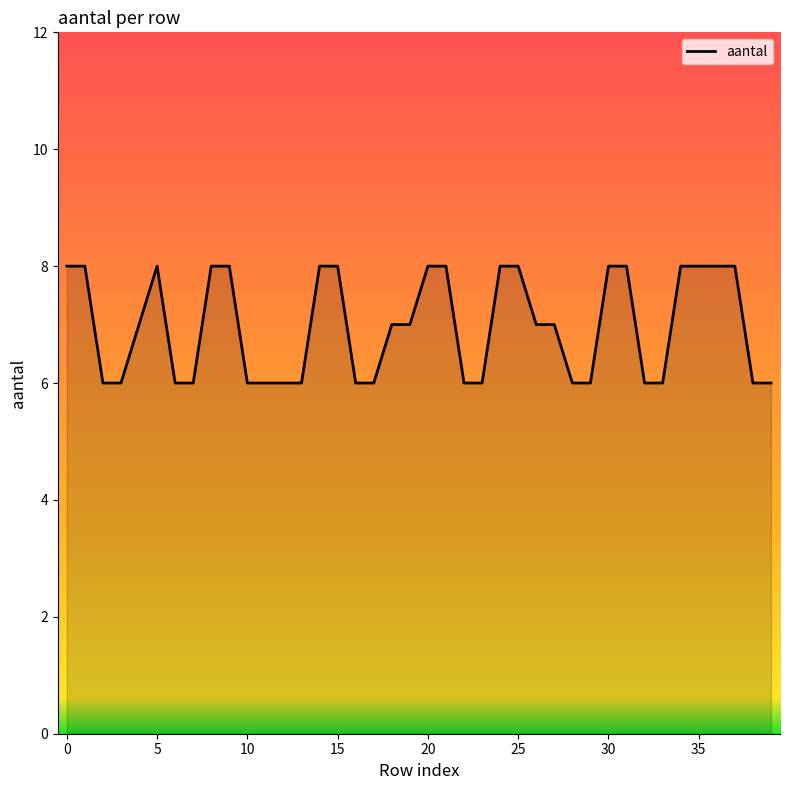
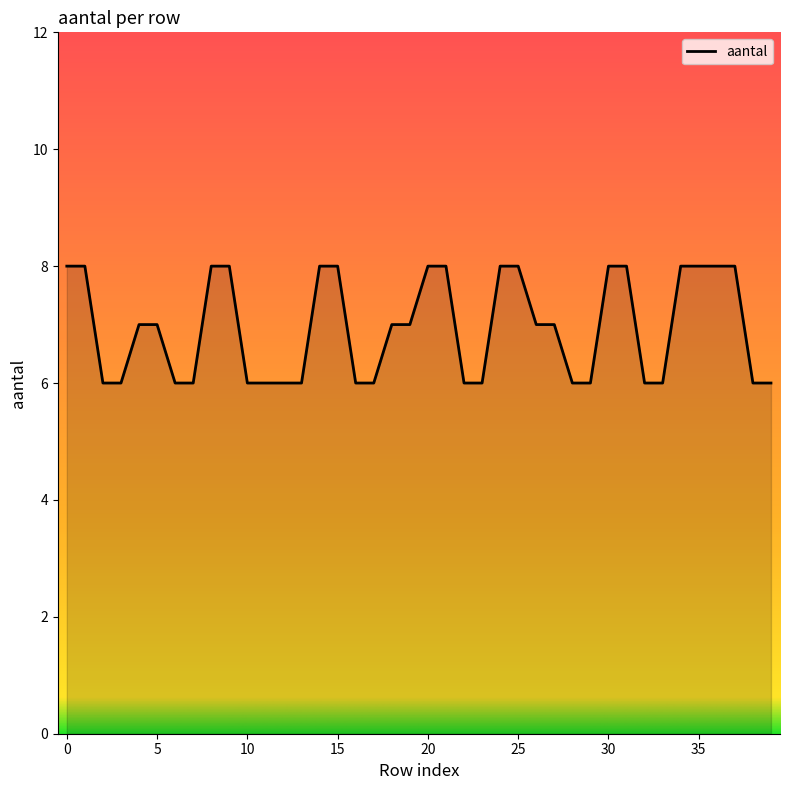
5: 8 -> 7
